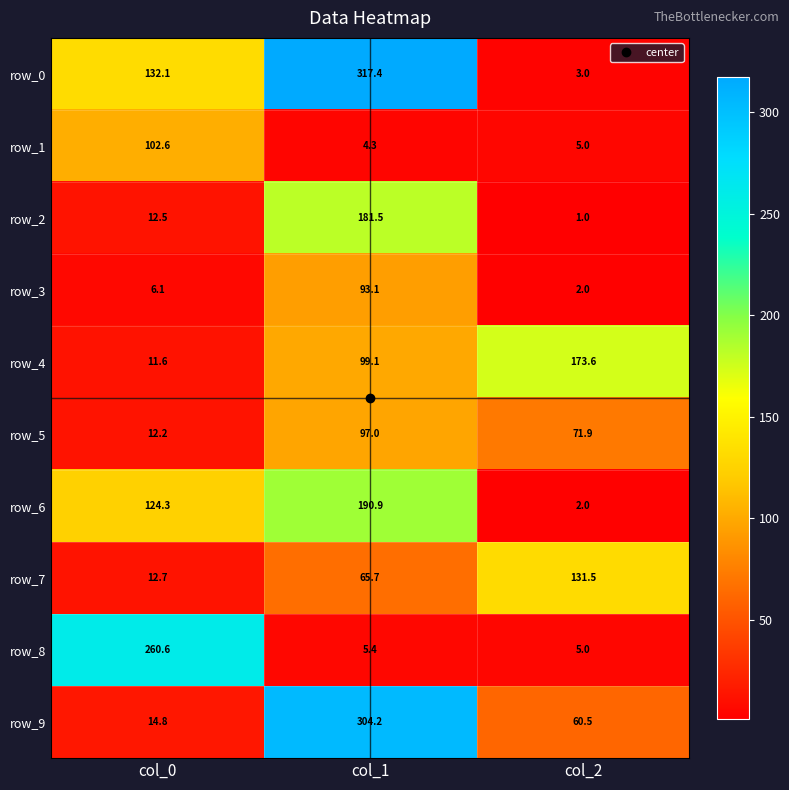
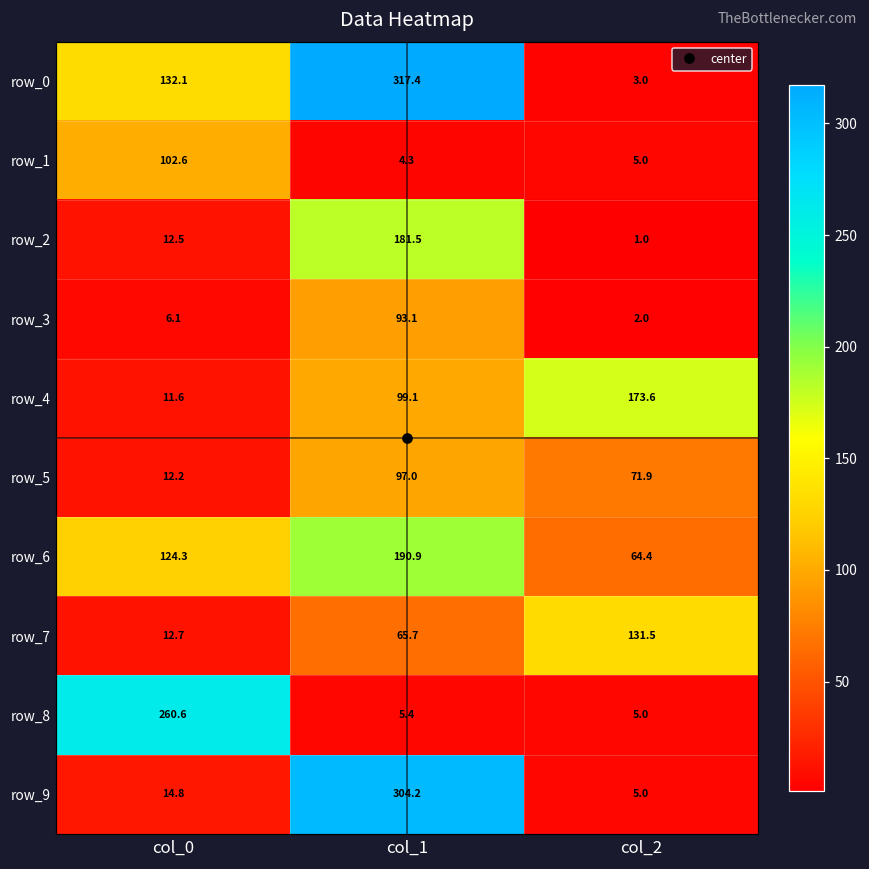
row_6, col_2: 2.0 -> 64.4
row_9, col_2: 60.5 -> 5.0
